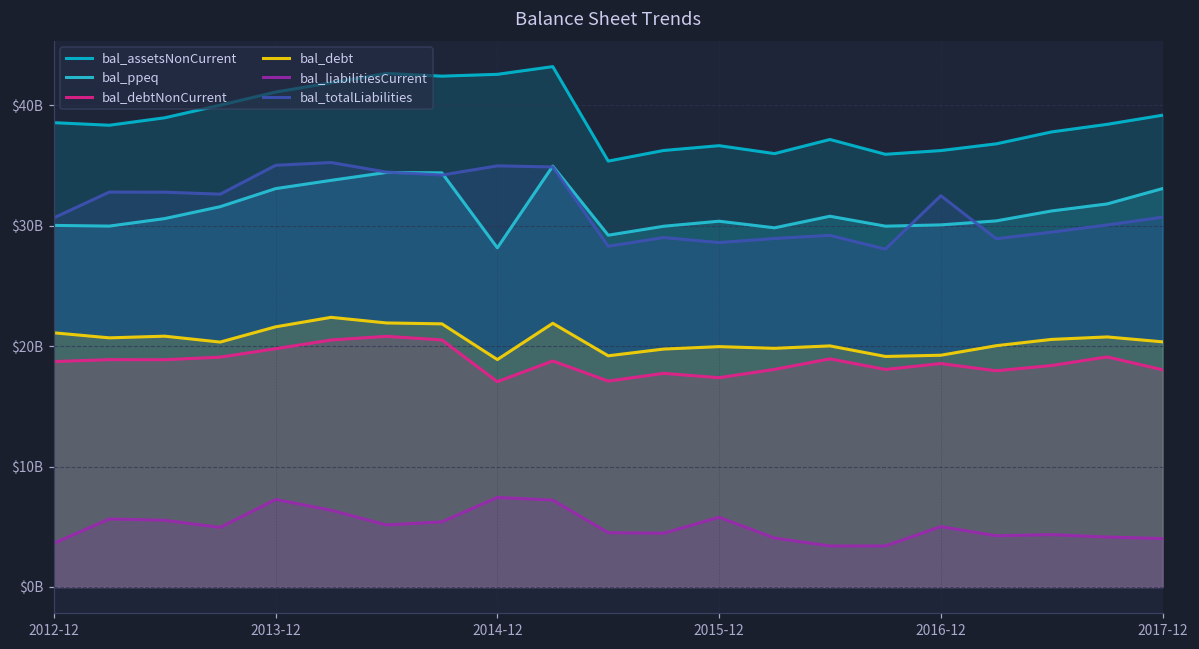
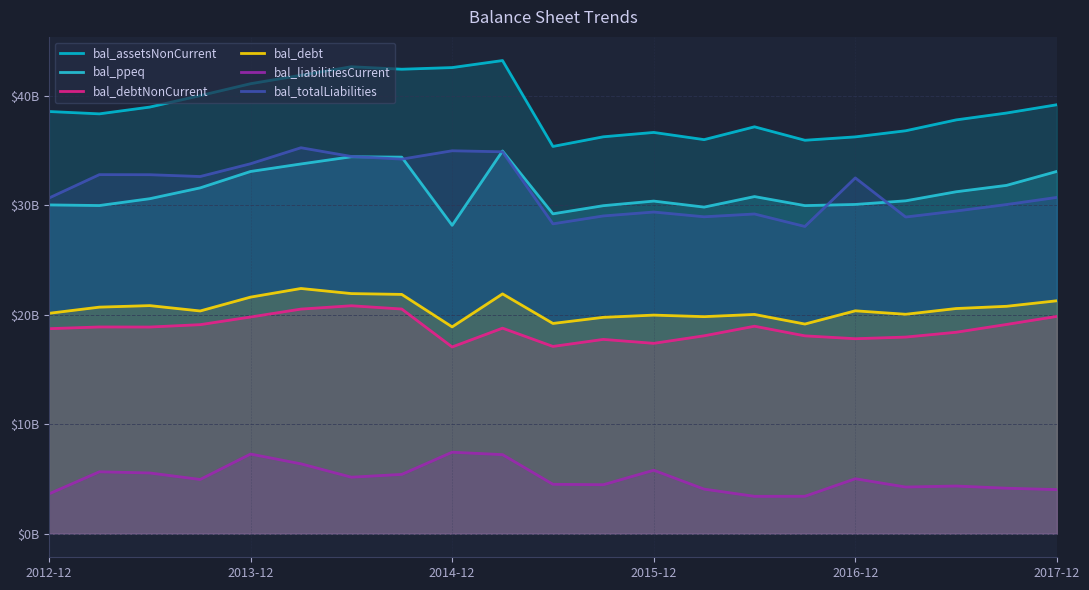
bal_debt, 2012-12: $21100000000 -> $20100000000
bal_totalLiabilities, 2013-12: $35000000000 -> $33800000000
bal_totalLiabilities, 2015-12: $28600000000 -> $29400000000
bal_debtNonCurrent, 2016-12: $18600000000 -> $17800000000
bal_debt, 2016-12: $19200000000 -> $20400000000
bal_debtNonCurrent, 2017-12: $18000000000 -> $19800000000
bal_debt, 2017-12: $20400000000 -> $21300000000
